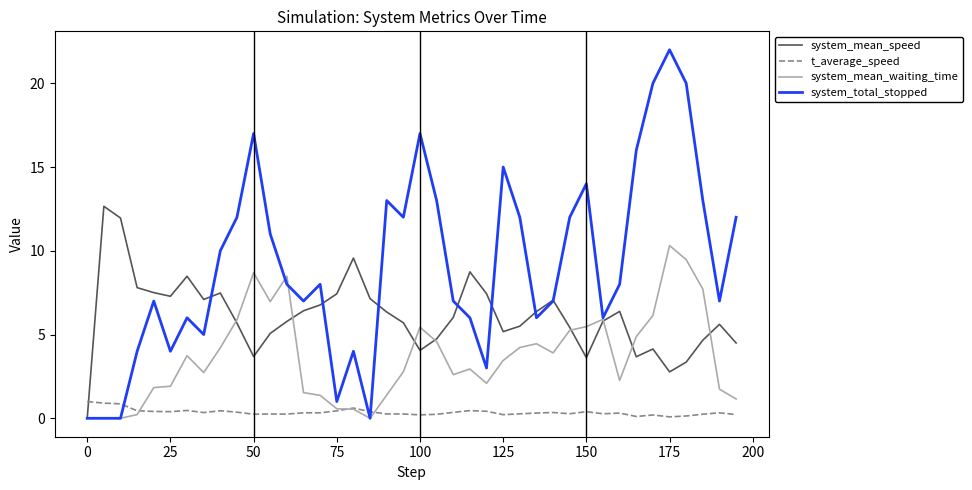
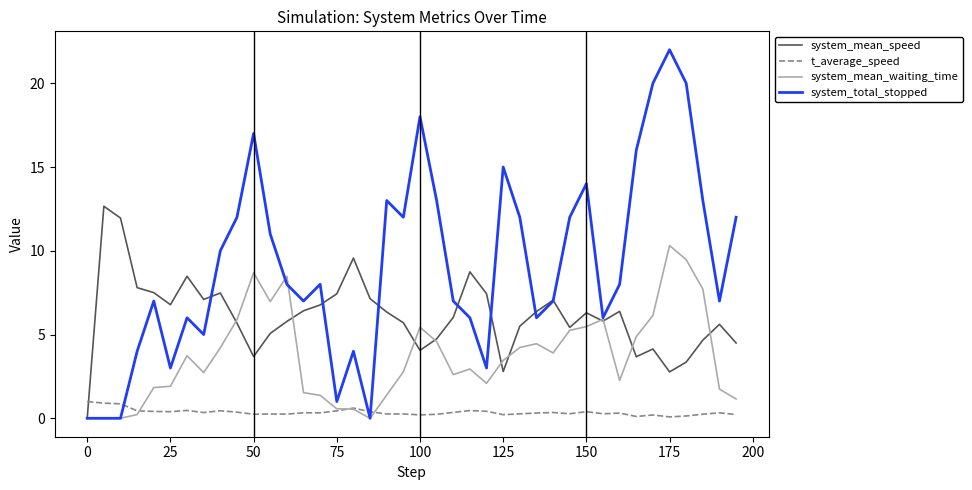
system_mean_speed, 25: 7.3 -> 6.8
system_total_stopped, 25: 4 -> 3
system_total_stopped, 100: 17 -> 18
system_mean_speed, 125: 5.2 -> 2.8
system_mean_speed, 150: 3.6 -> 6.3
